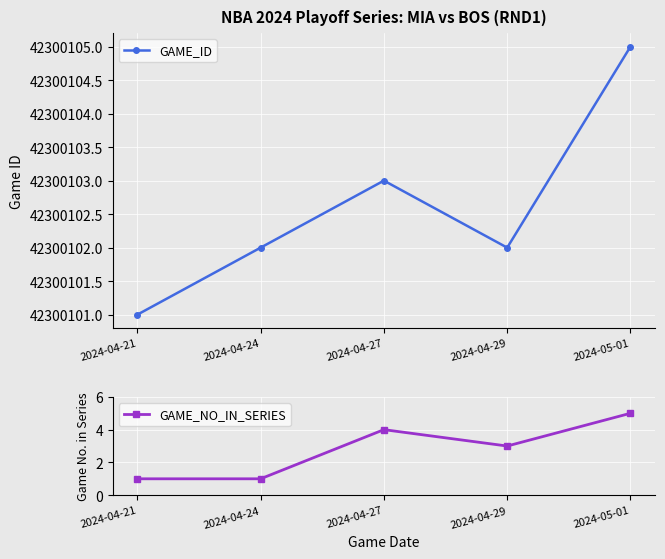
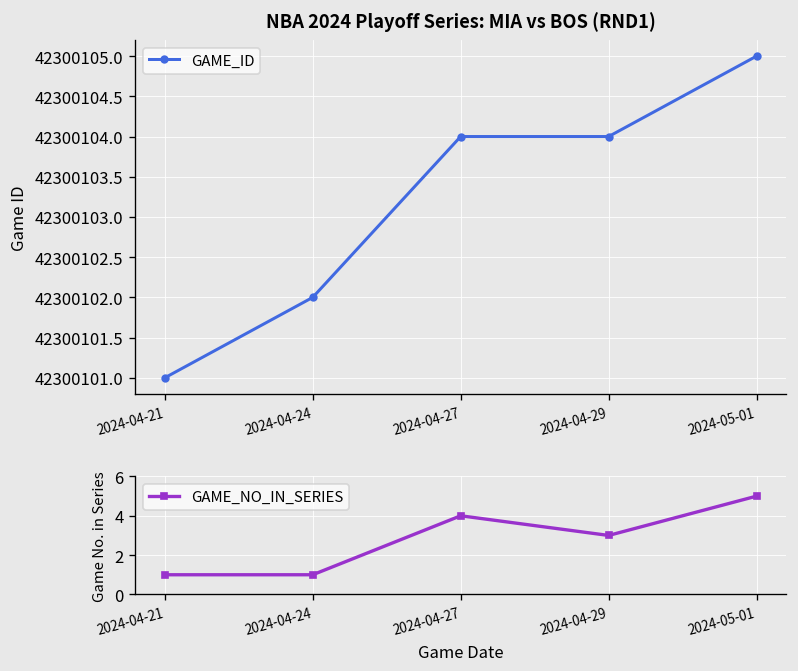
NBA 2024 Playoff Series: MIA vs BOS (RND1), 2024-04-27: 42300103 -> 42300104
NBA 2024 Playoff Series: MIA vs BOS (RND1), 2024-04-29: 42300102 -> 42300104
